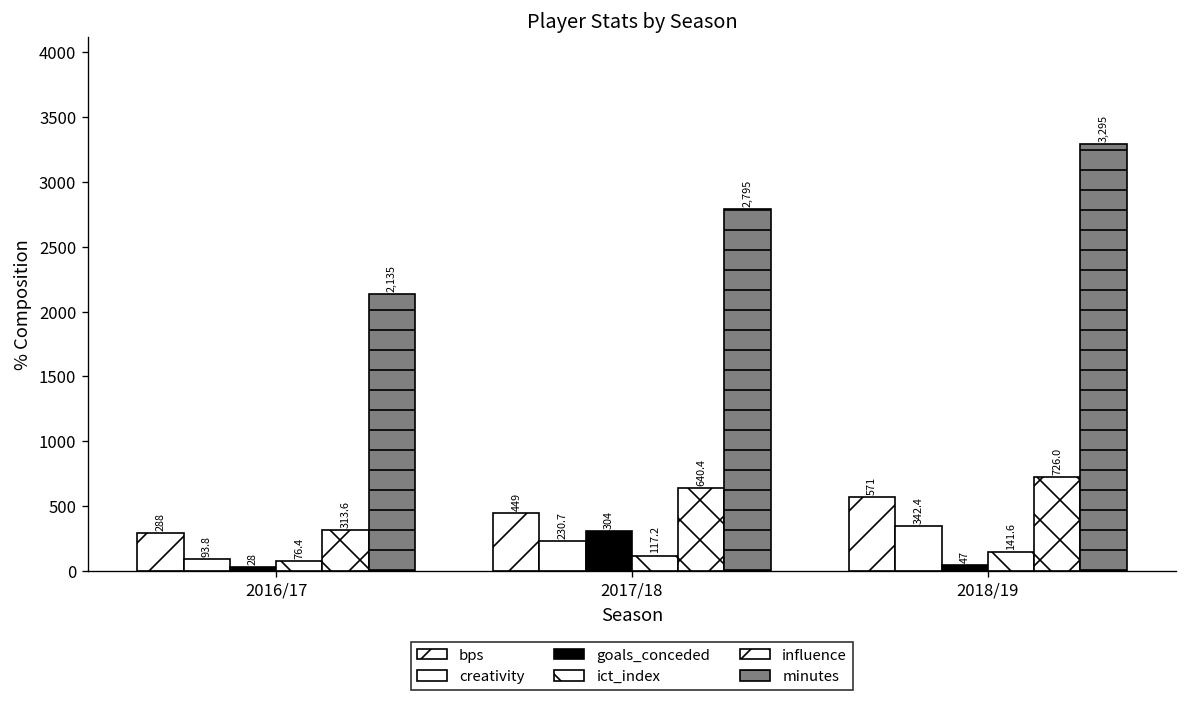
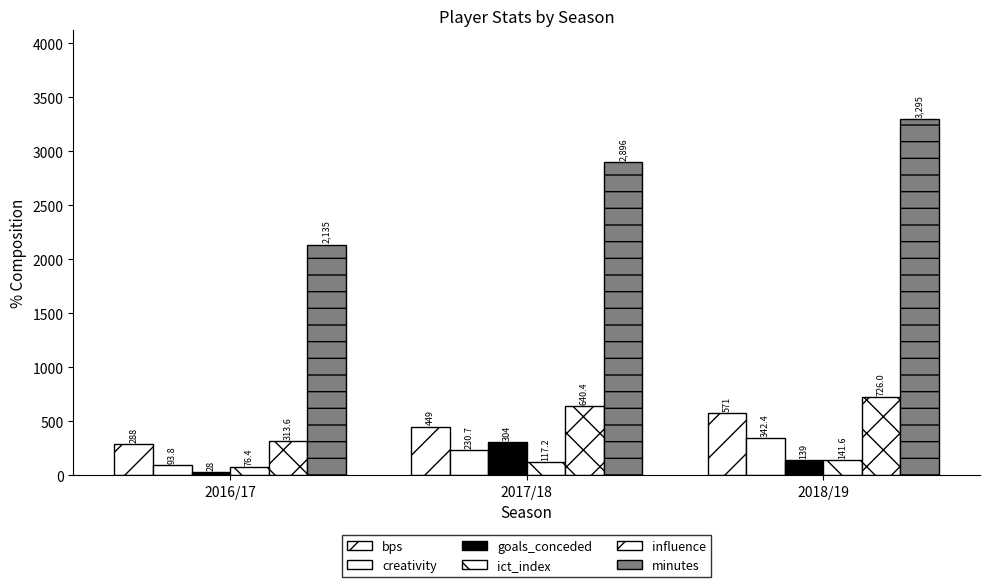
minutes, 2017/18: 2,795 -> 2,896
goals_conceded, 2018/19: 47 -> 139
